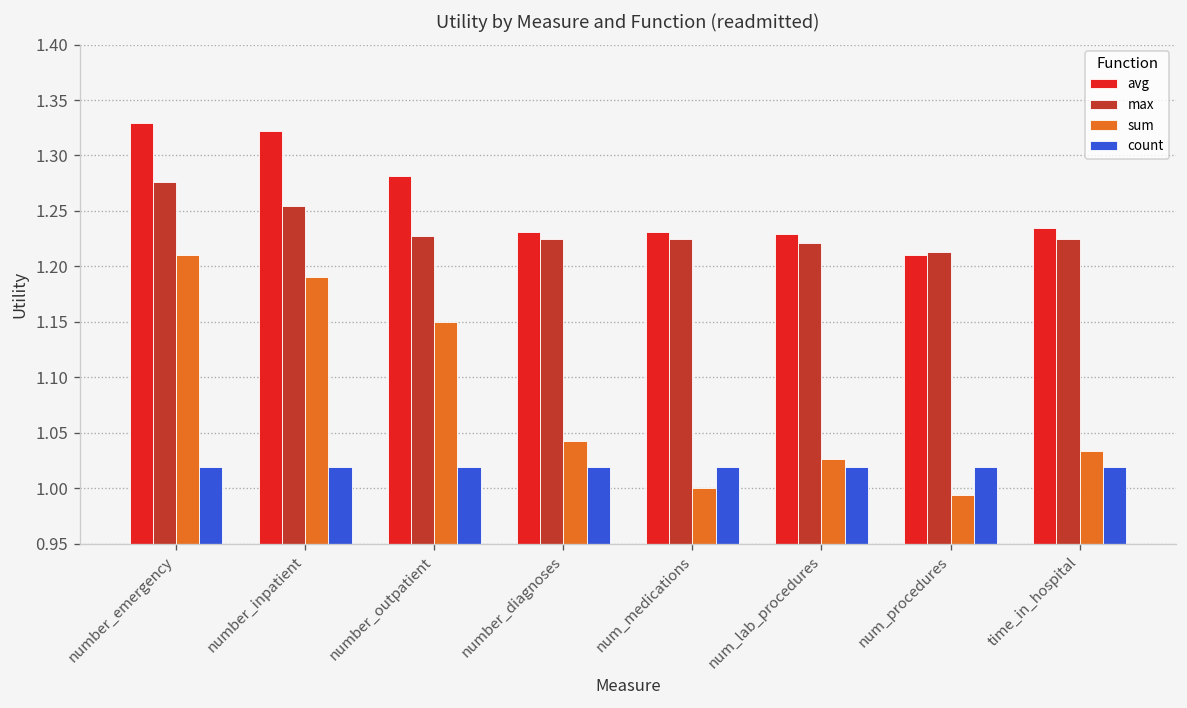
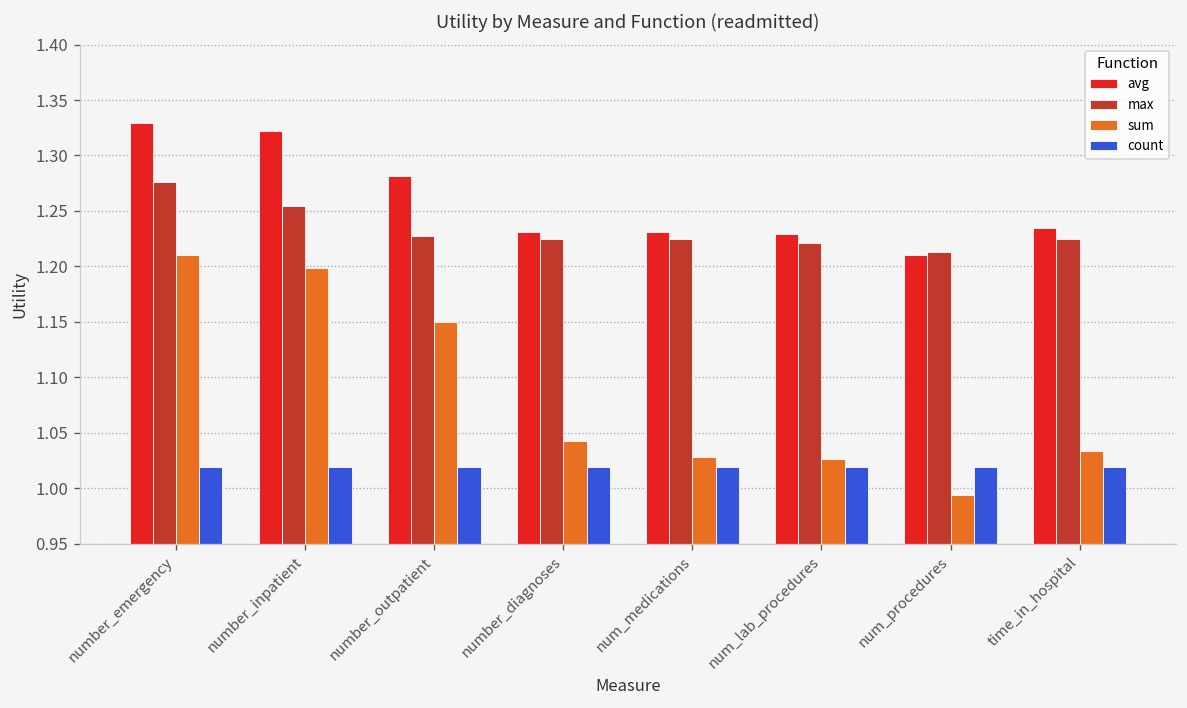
sum, number_inpatient: 1.19 -> 1.20
sum, num_medications: 1.00 -> 1.03
